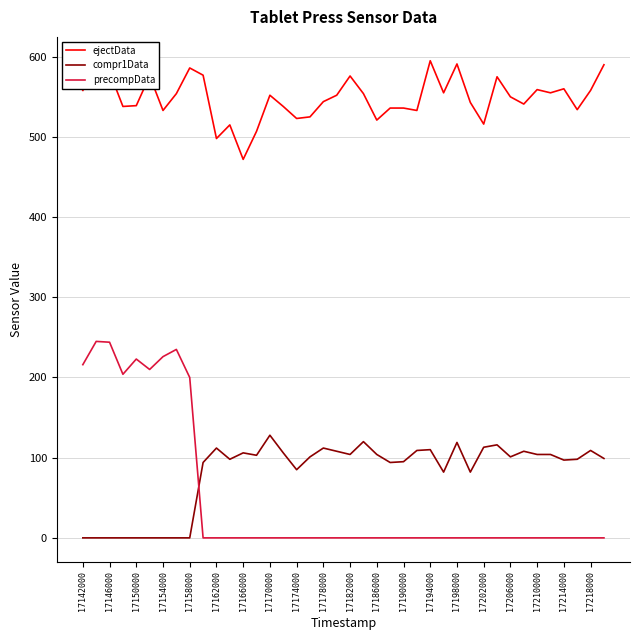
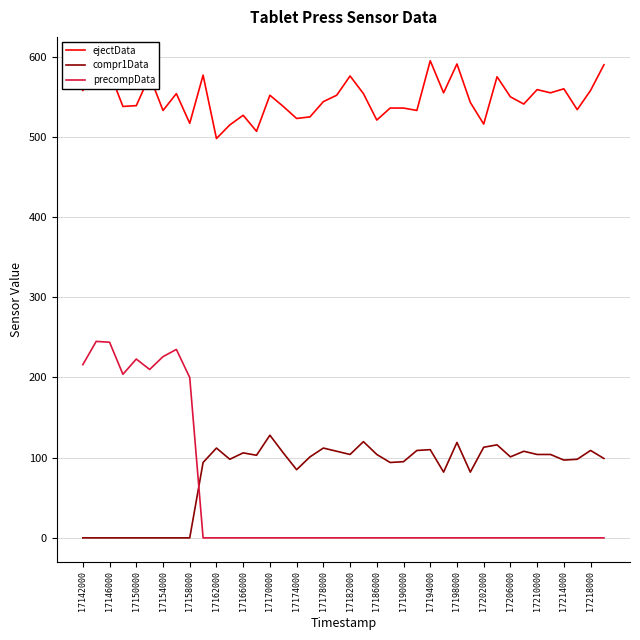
ejectData, 17158000: 590 -> 520
ejectData, 17166000: 470 -> 530
